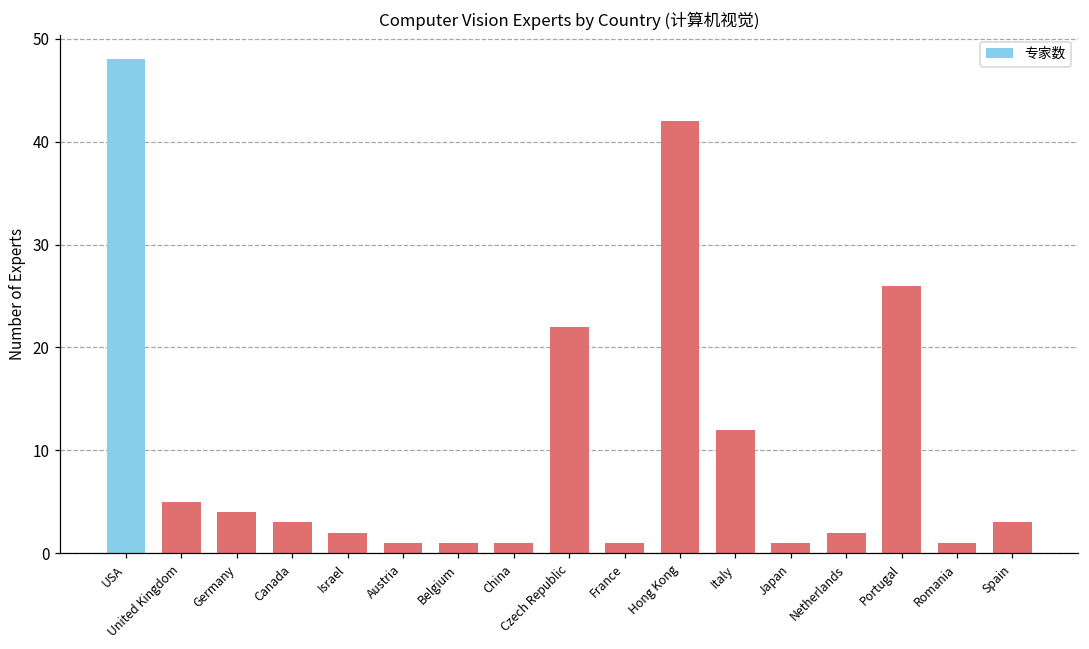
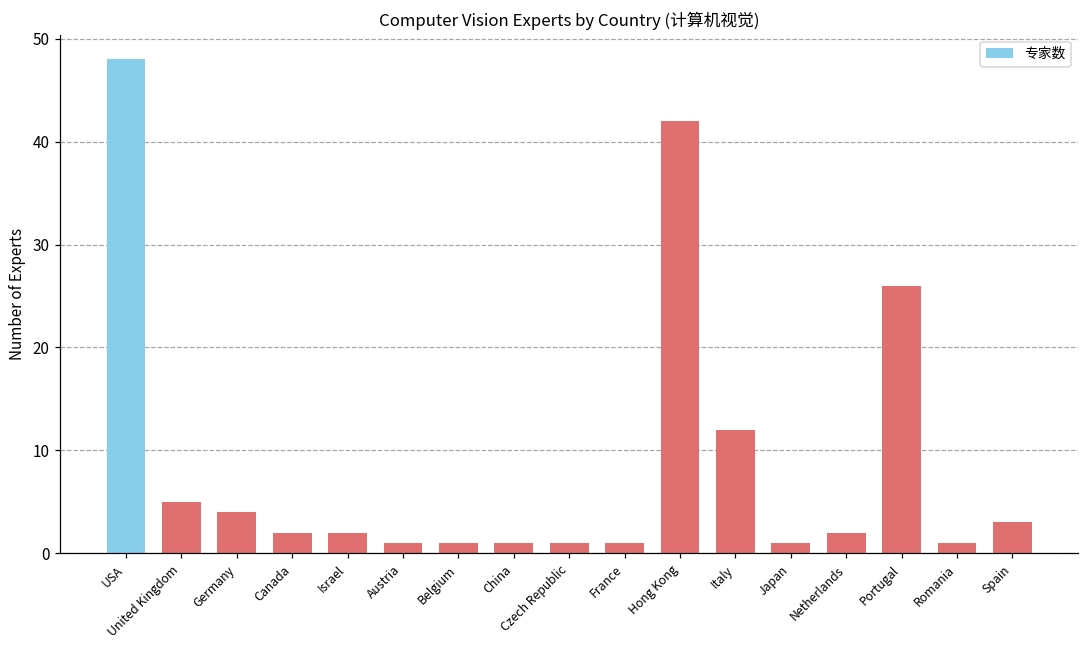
Canada: 3 -> 2
Czech Republic: 22 -> 1
